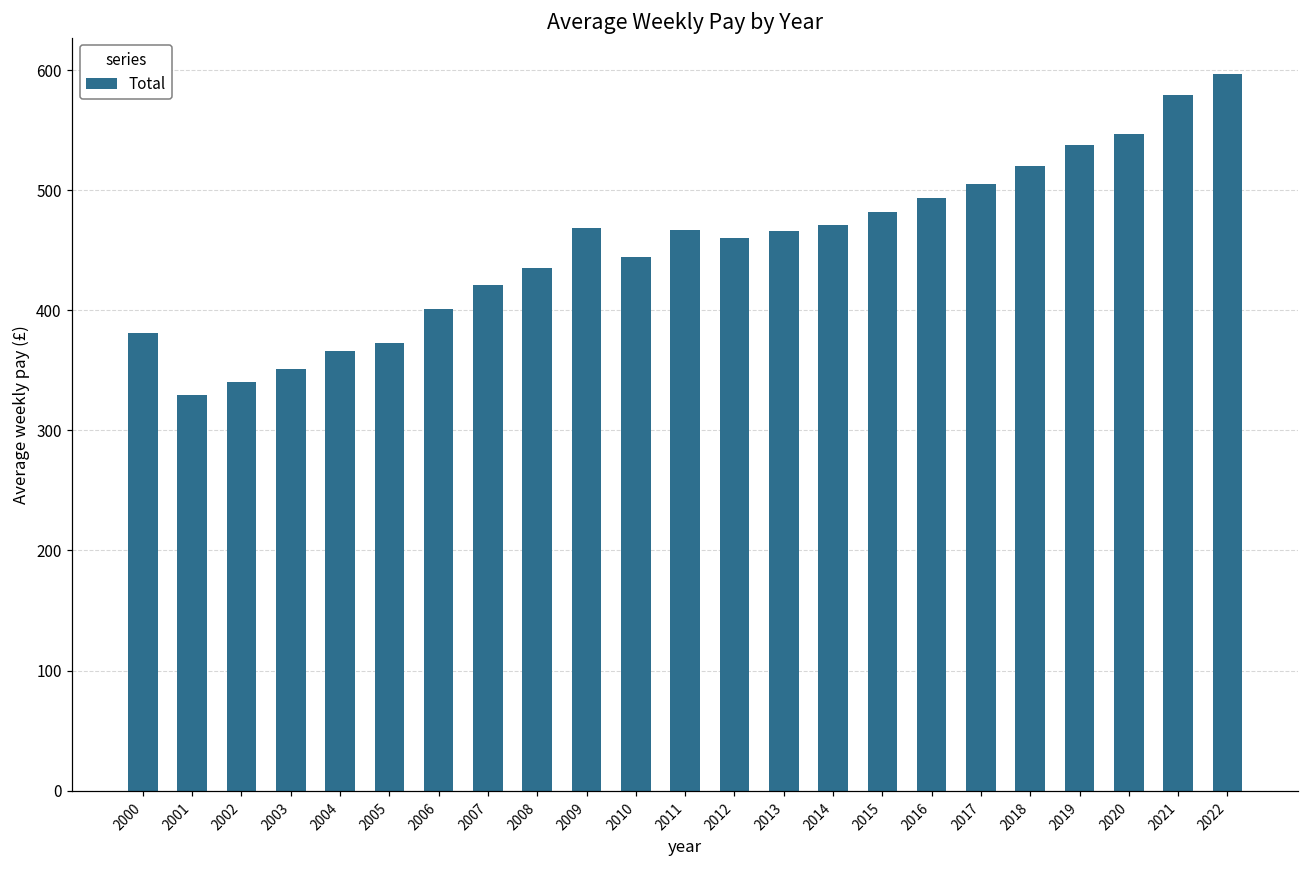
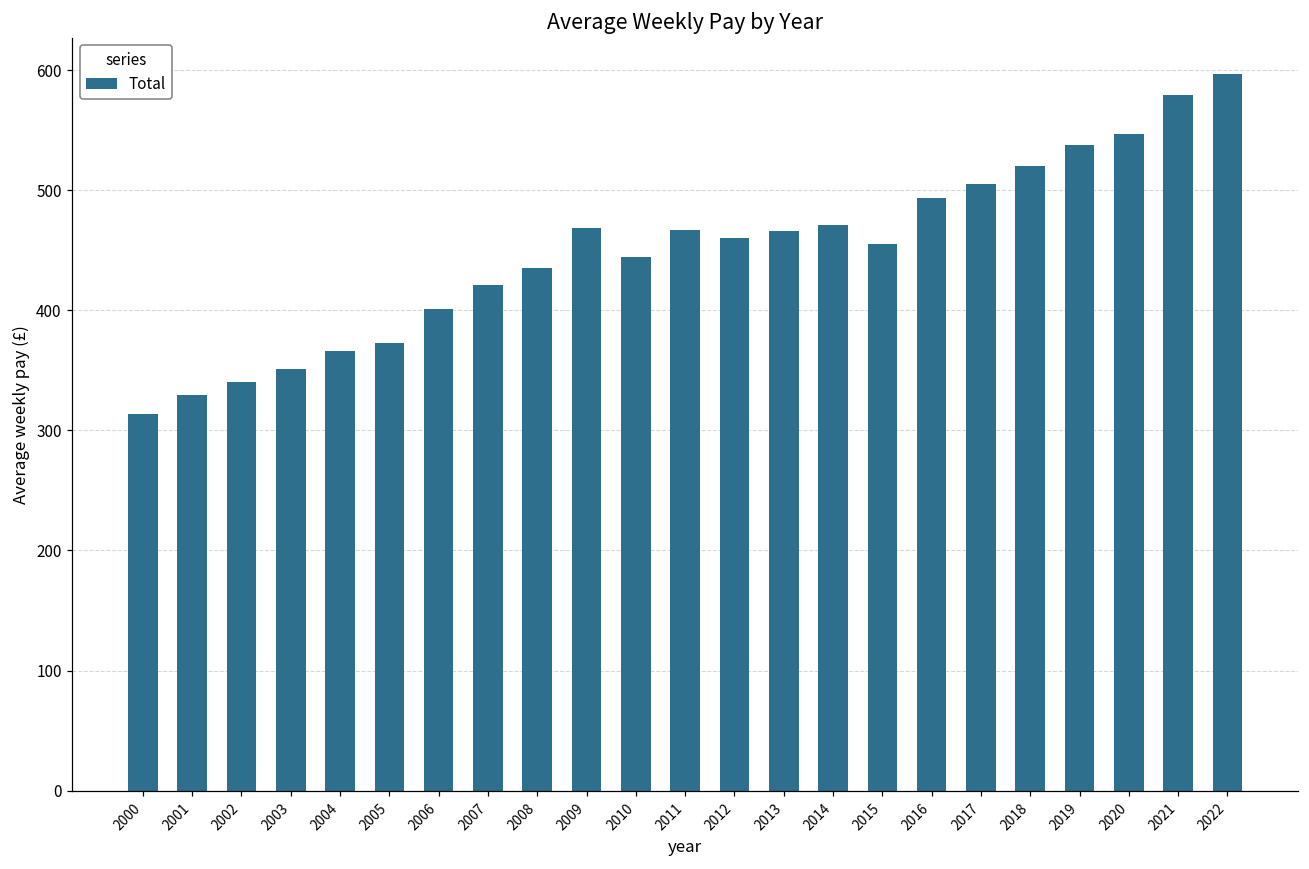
2000: 381 -> 313
2015: 482 -> 455
